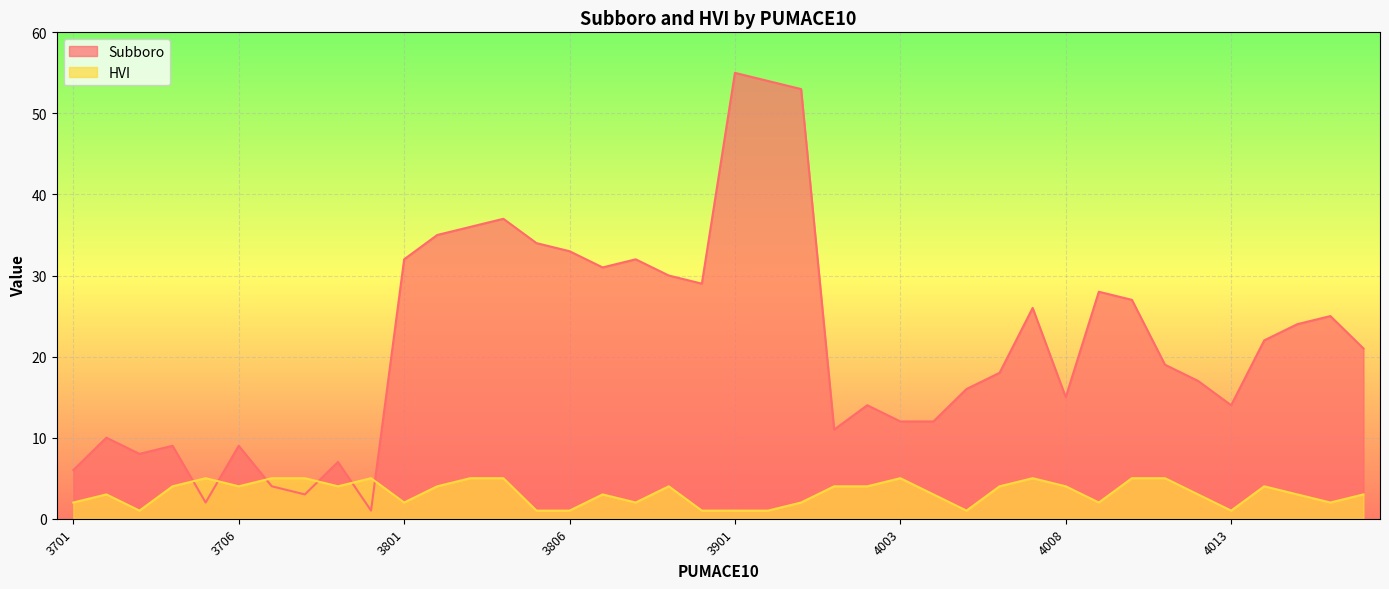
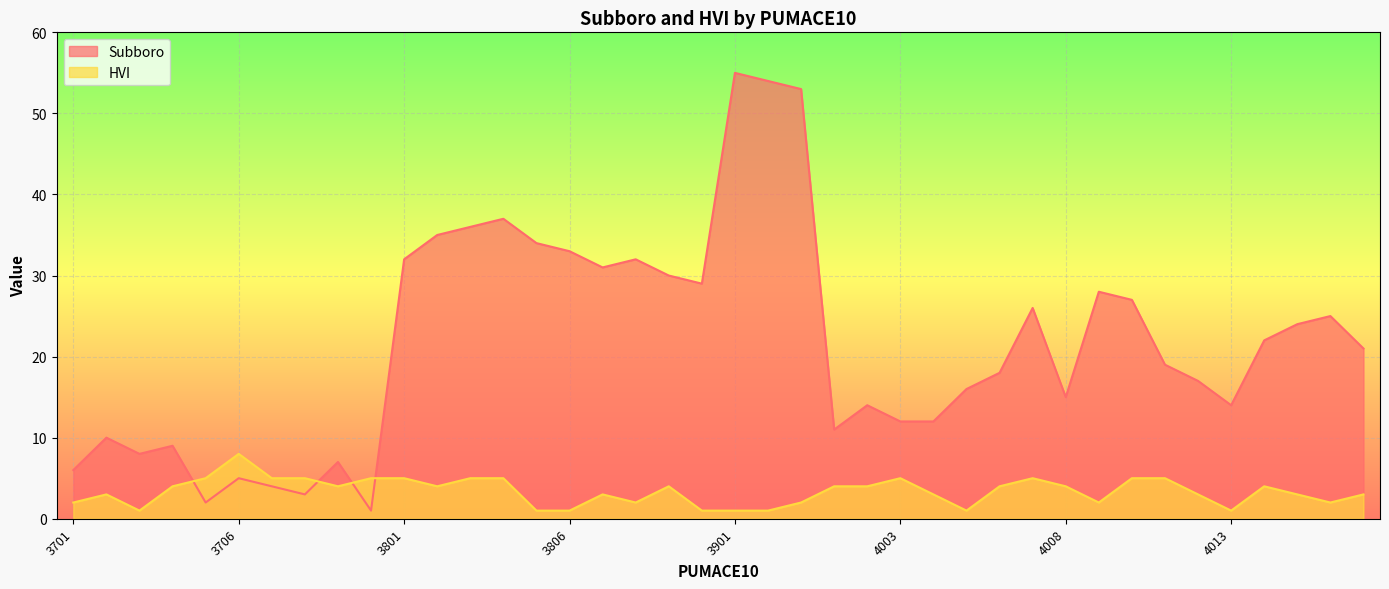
Subboro, 3706: 9 -> 5
HVI, 3706: 4 -> 8
HVI, 3801: 2 -> 5
